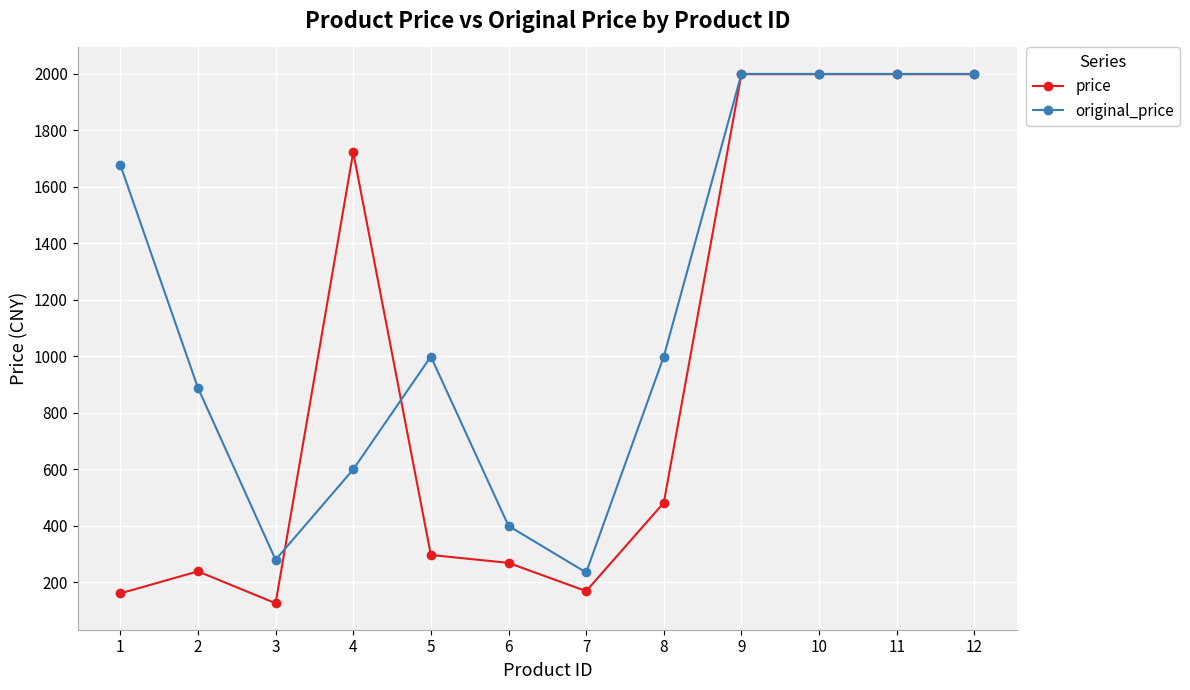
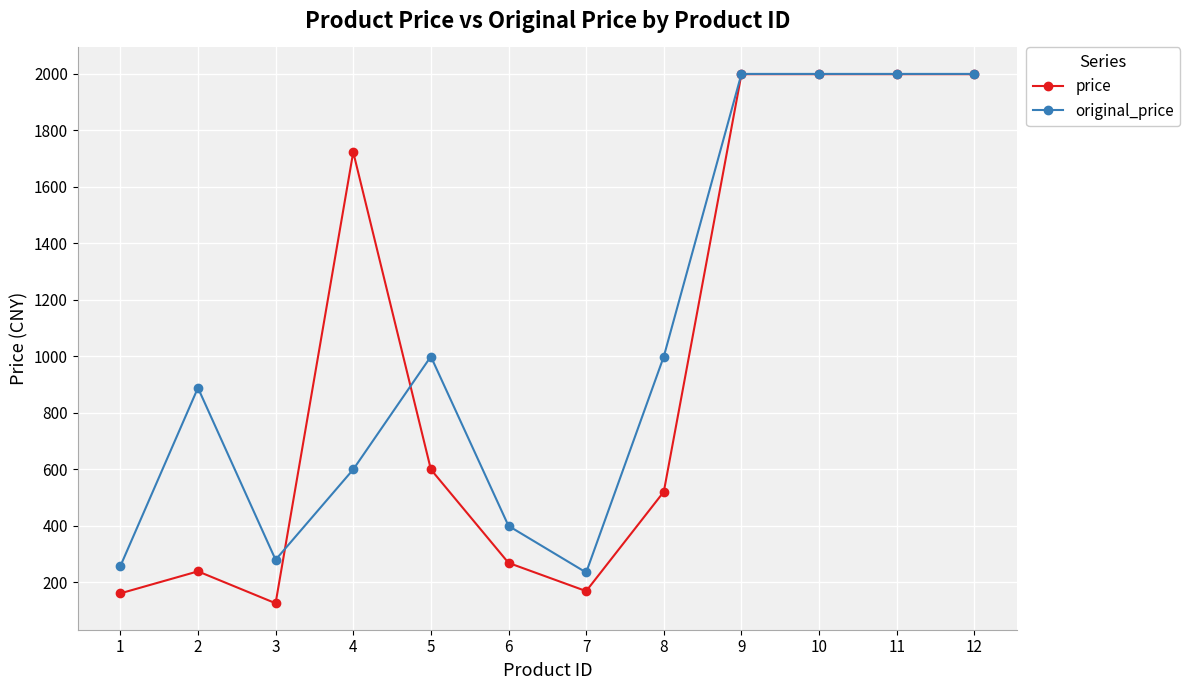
original_price, 1: 1680 -> 260
price, 5: 300 -> 600
price, 8: 480 -> 520
